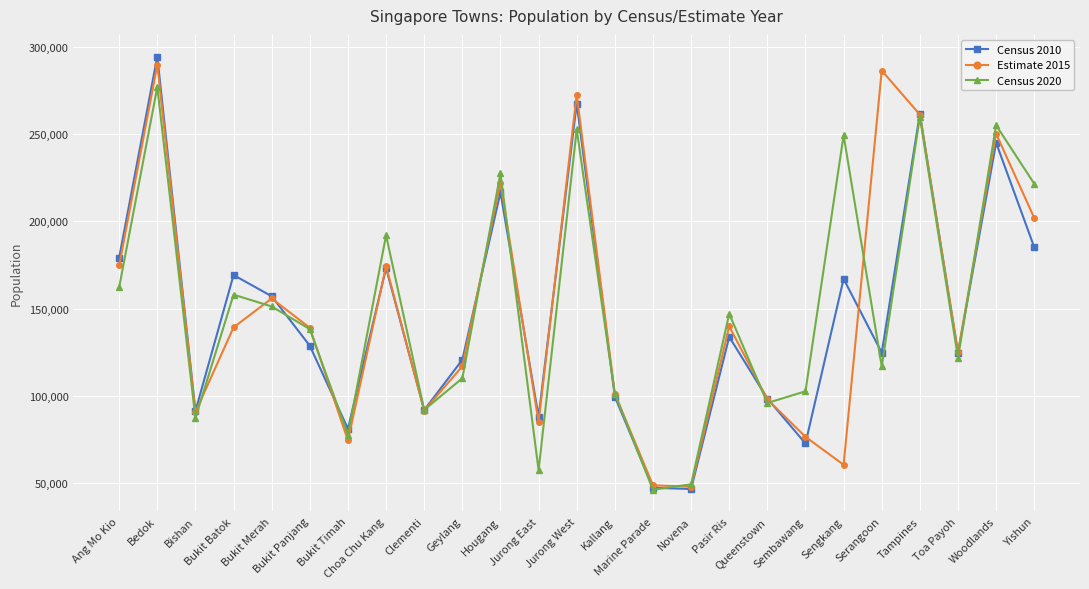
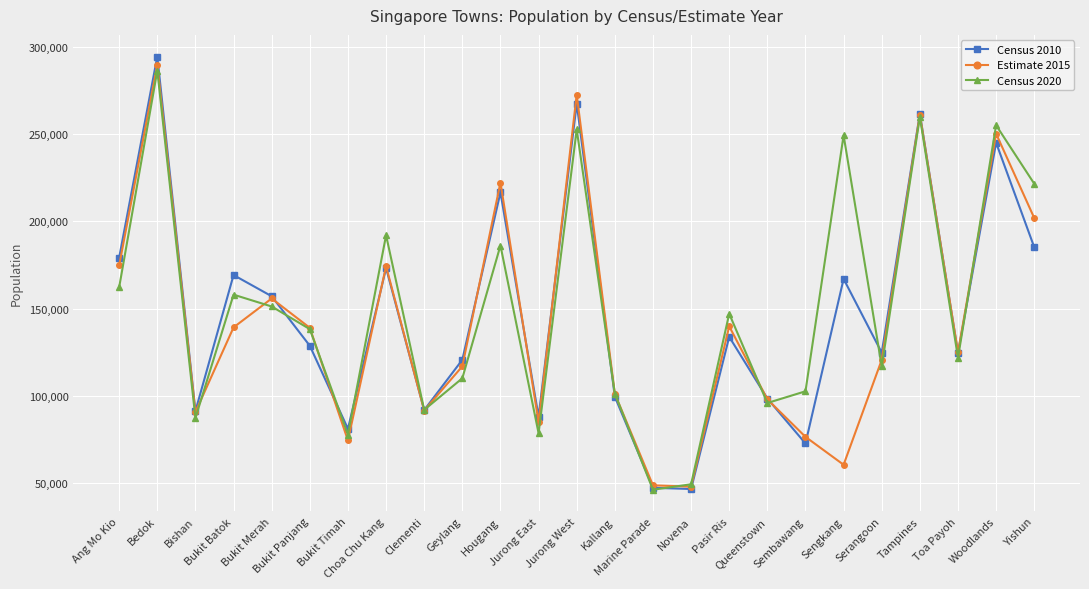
Census 2020, Bedok: 277,000 -> 286,000
Census 2020, Hougang: 228,000 -> 186,000
Census 2020, Jurong East: 57,000 -> 79,000
Estimate 2015, Serangoon: 287,000 -> 121,000
